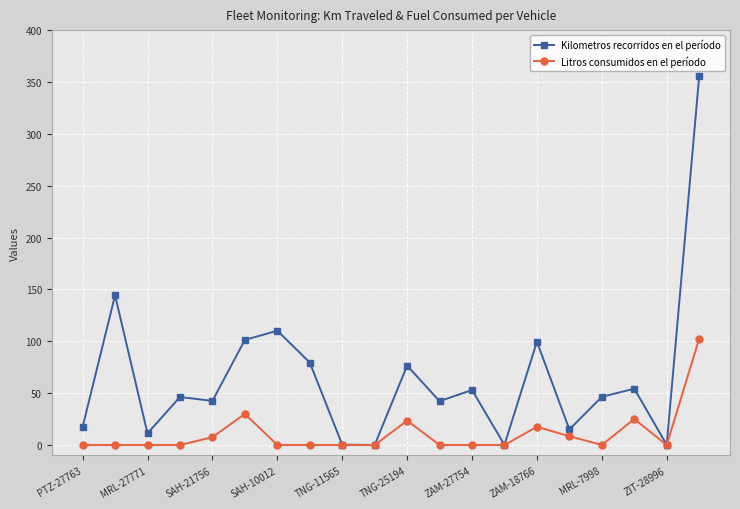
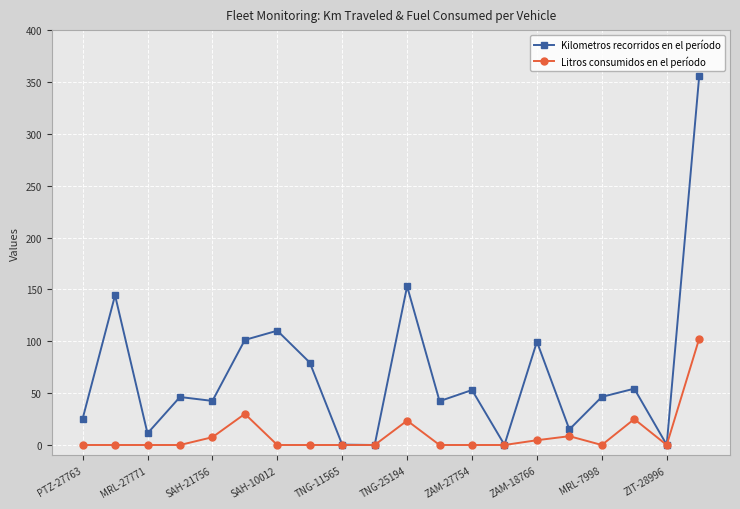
Kilometros recorridos en el período, PTZ-27763: 17 -> 25
Kilometros recorridos en el período, TNG-25194: 77 -> 153
Litros consumidos en el período, ZAM-18766: 18 -> 5
